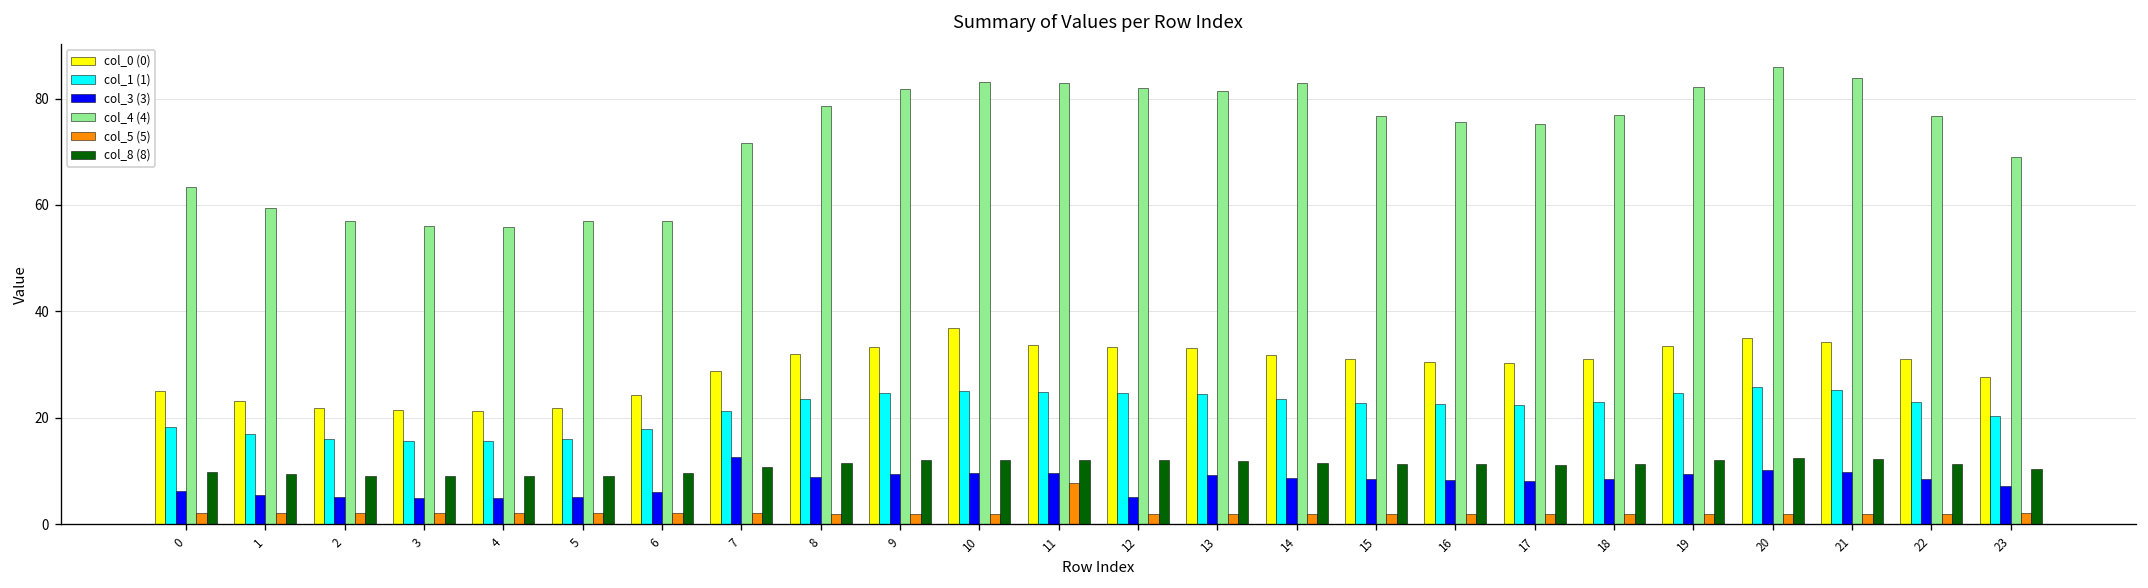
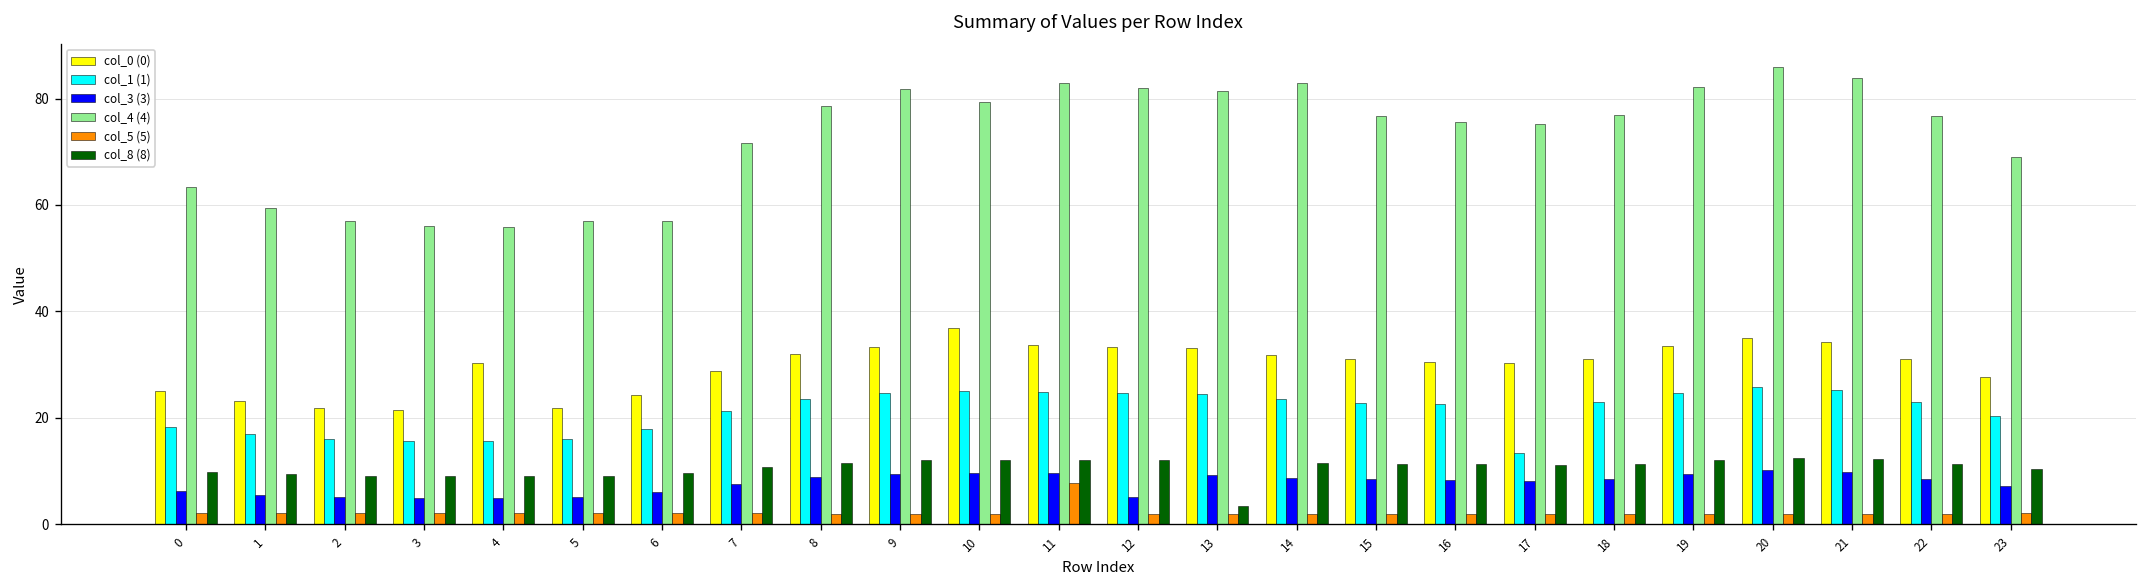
col_0 (0), 4: 21 -> 30
col_3 (3), 7: 13 -> 8
col_4 (4), 10: 83 -> 79
col_8 (8), 13: 12 -> 3
col_1 (1), 17: 22 -> 13
